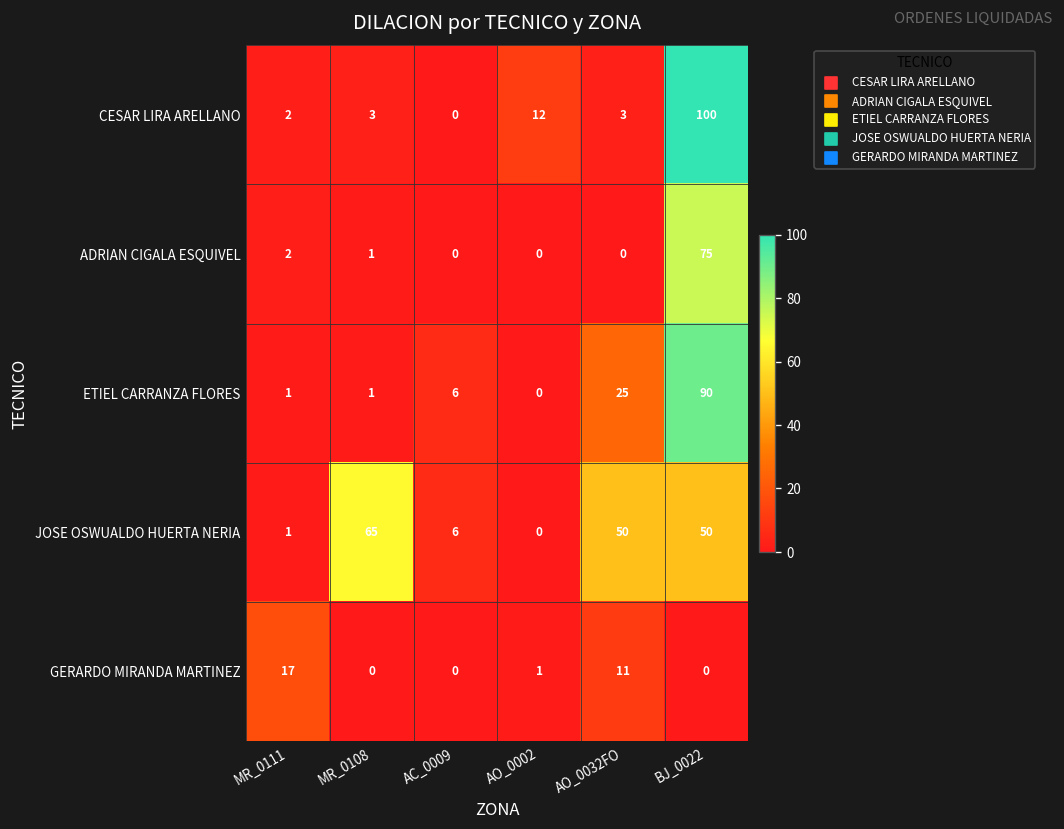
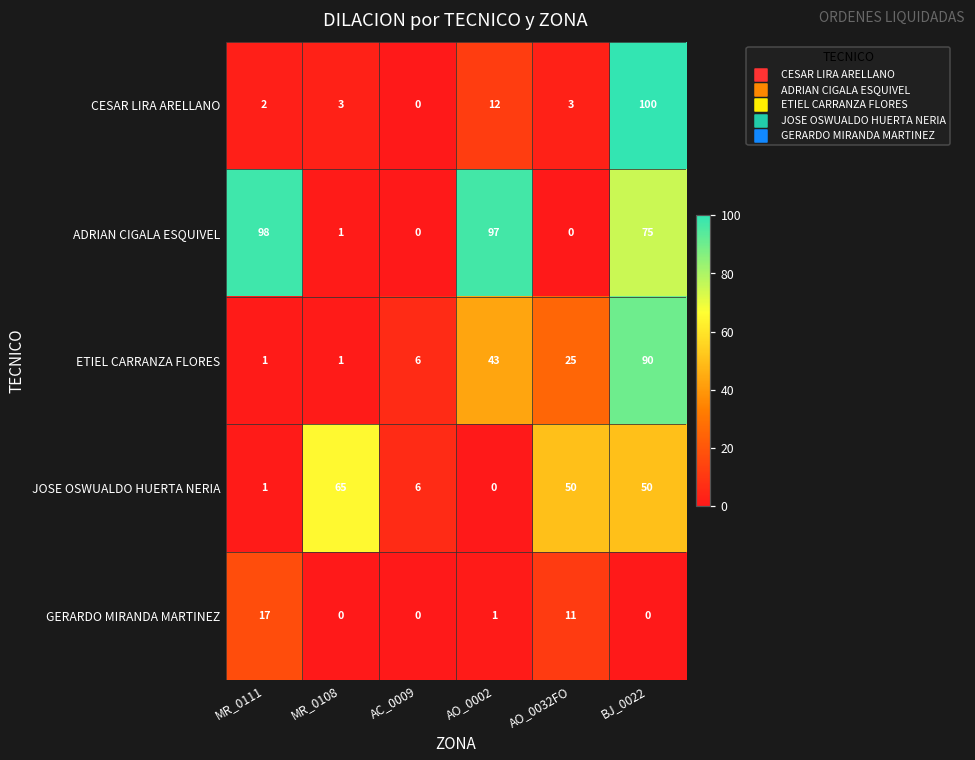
ADRIAN CIGALA ESQUIVEL, MR_0111: 2 -> 98
ADRIAN CIGALA ESQUIVEL, AO_0002: 0 -> 97
ETIEL CARRANZA FLORES, AO_0002: 0 -> 43
